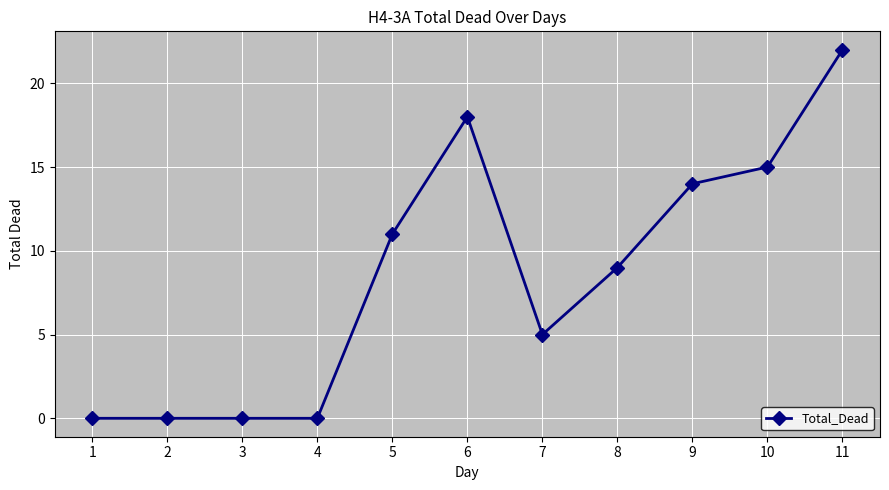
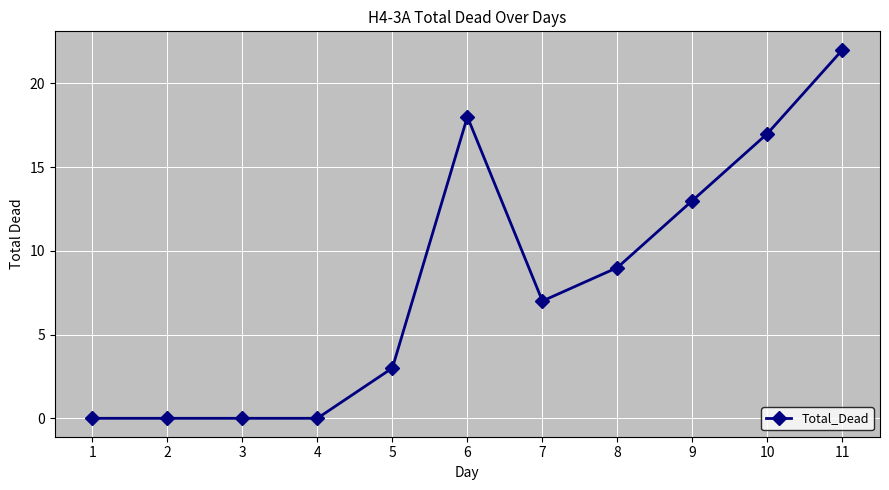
5: 11 -> 3
7: 5 -> 7
9: 14 -> 13
10: 15 -> 17
